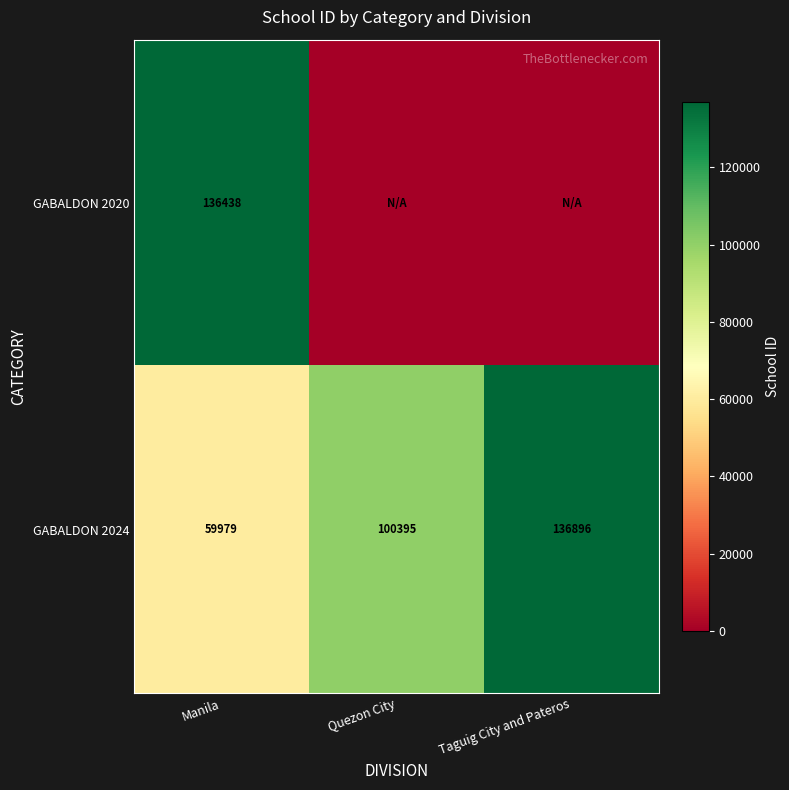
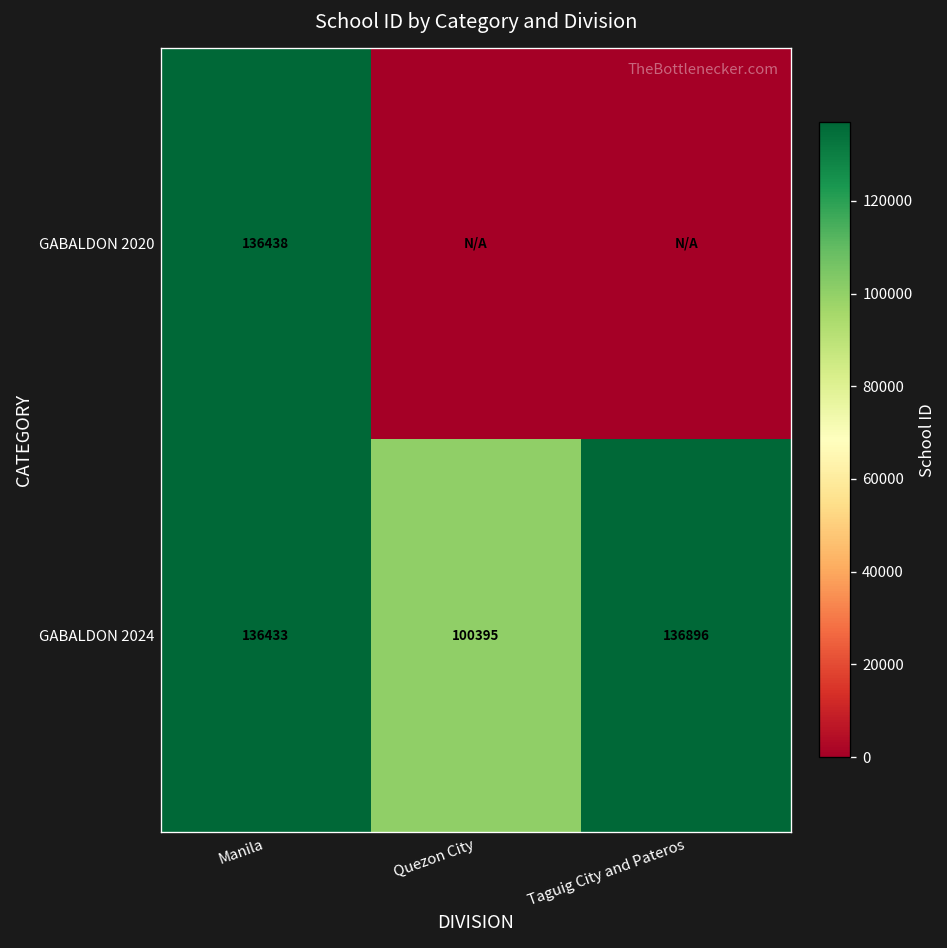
GABALDON 2024, Manila: 59979 -> 136433
